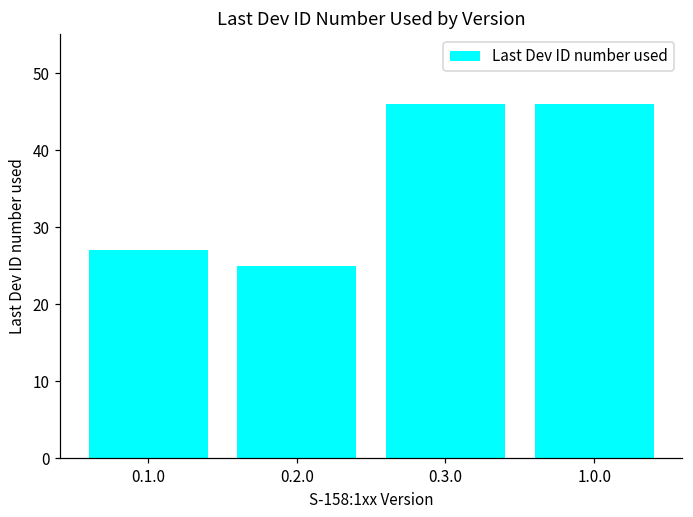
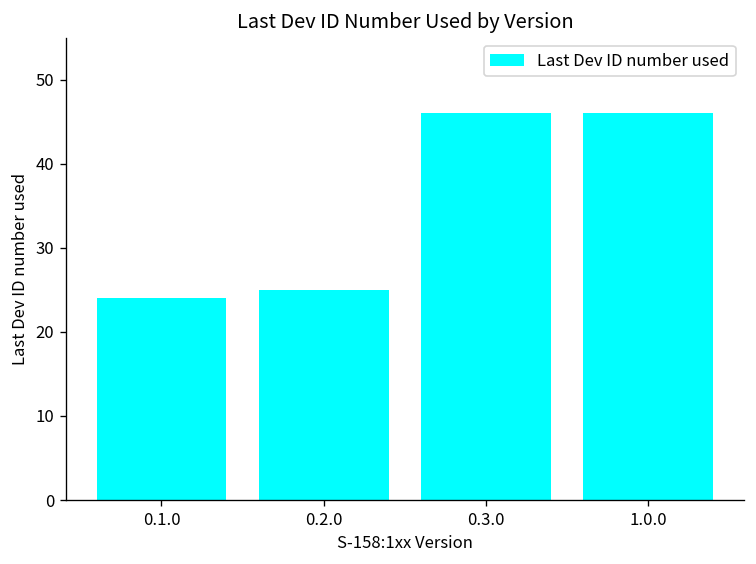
0.1.0: 27 -> 24
